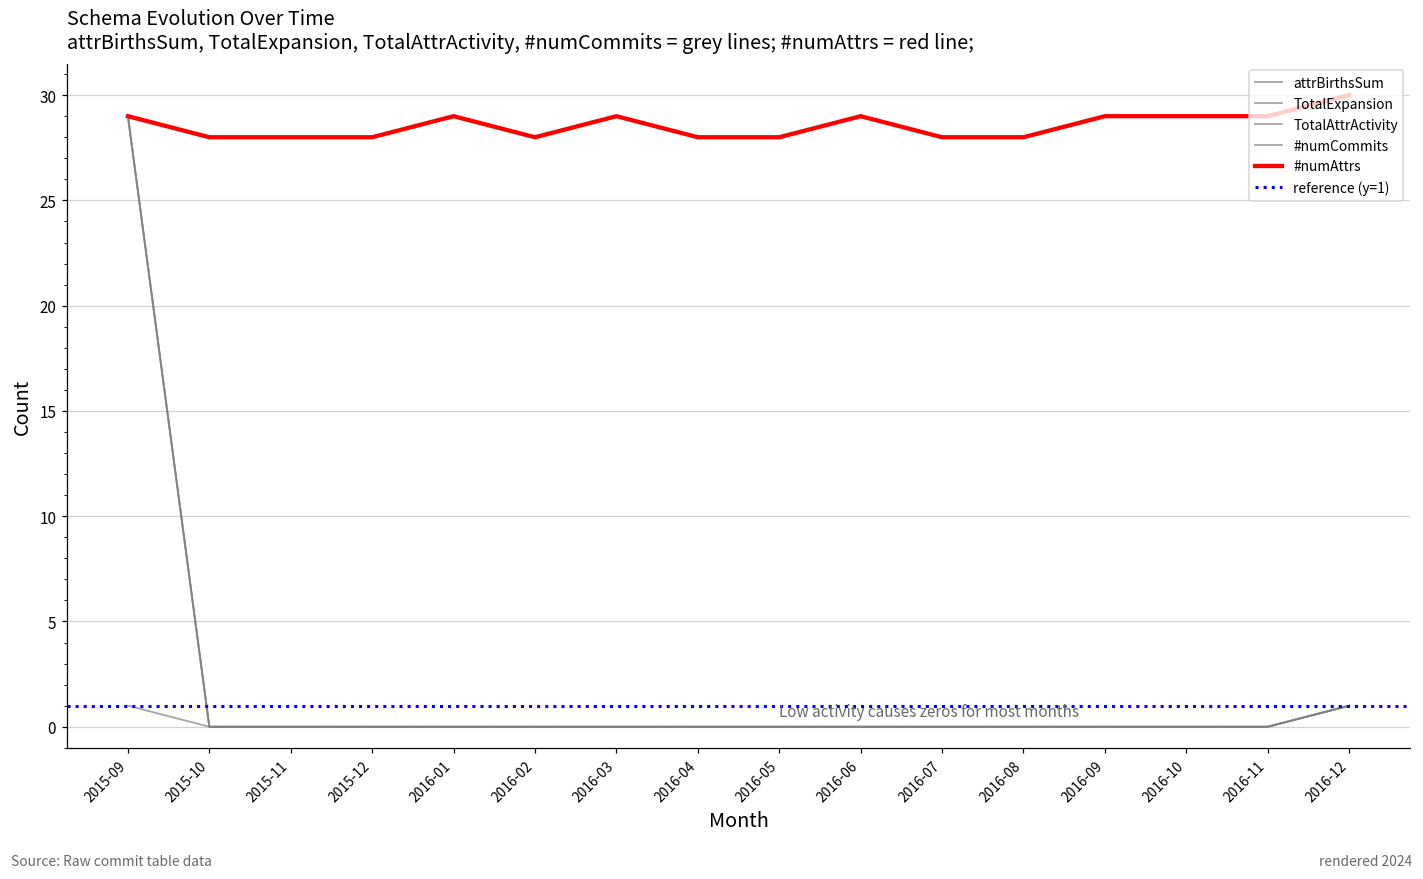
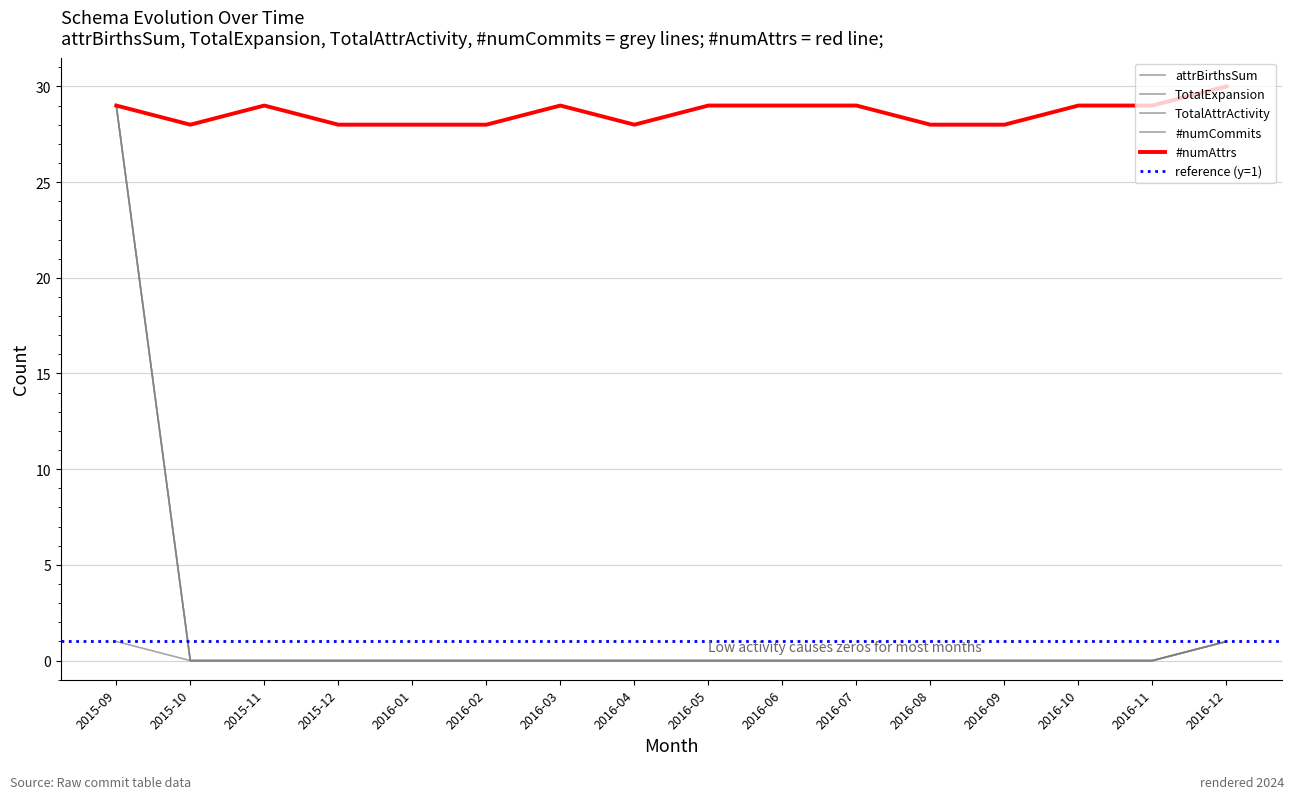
#numAttrs, 2015-11: 28 -> 29
#numAttrs, 2016-01: 29 -> 28
#numAttrs, 2016-05: 28 -> 29
#numAttrs, 2016-07: 28 -> 29
#numAttrs, 2016-09: 29 -> 28
